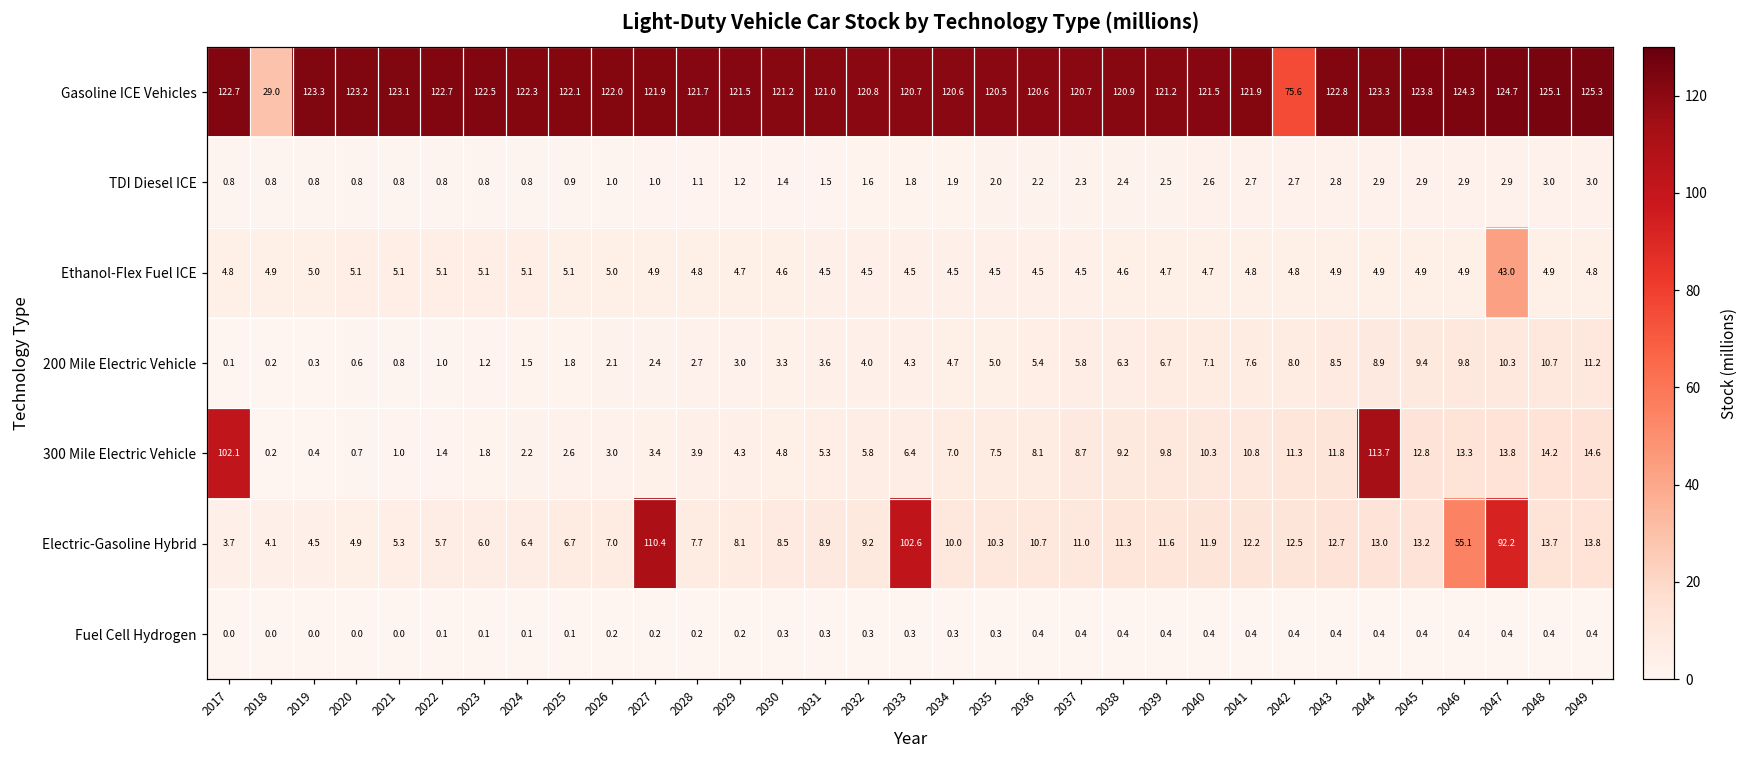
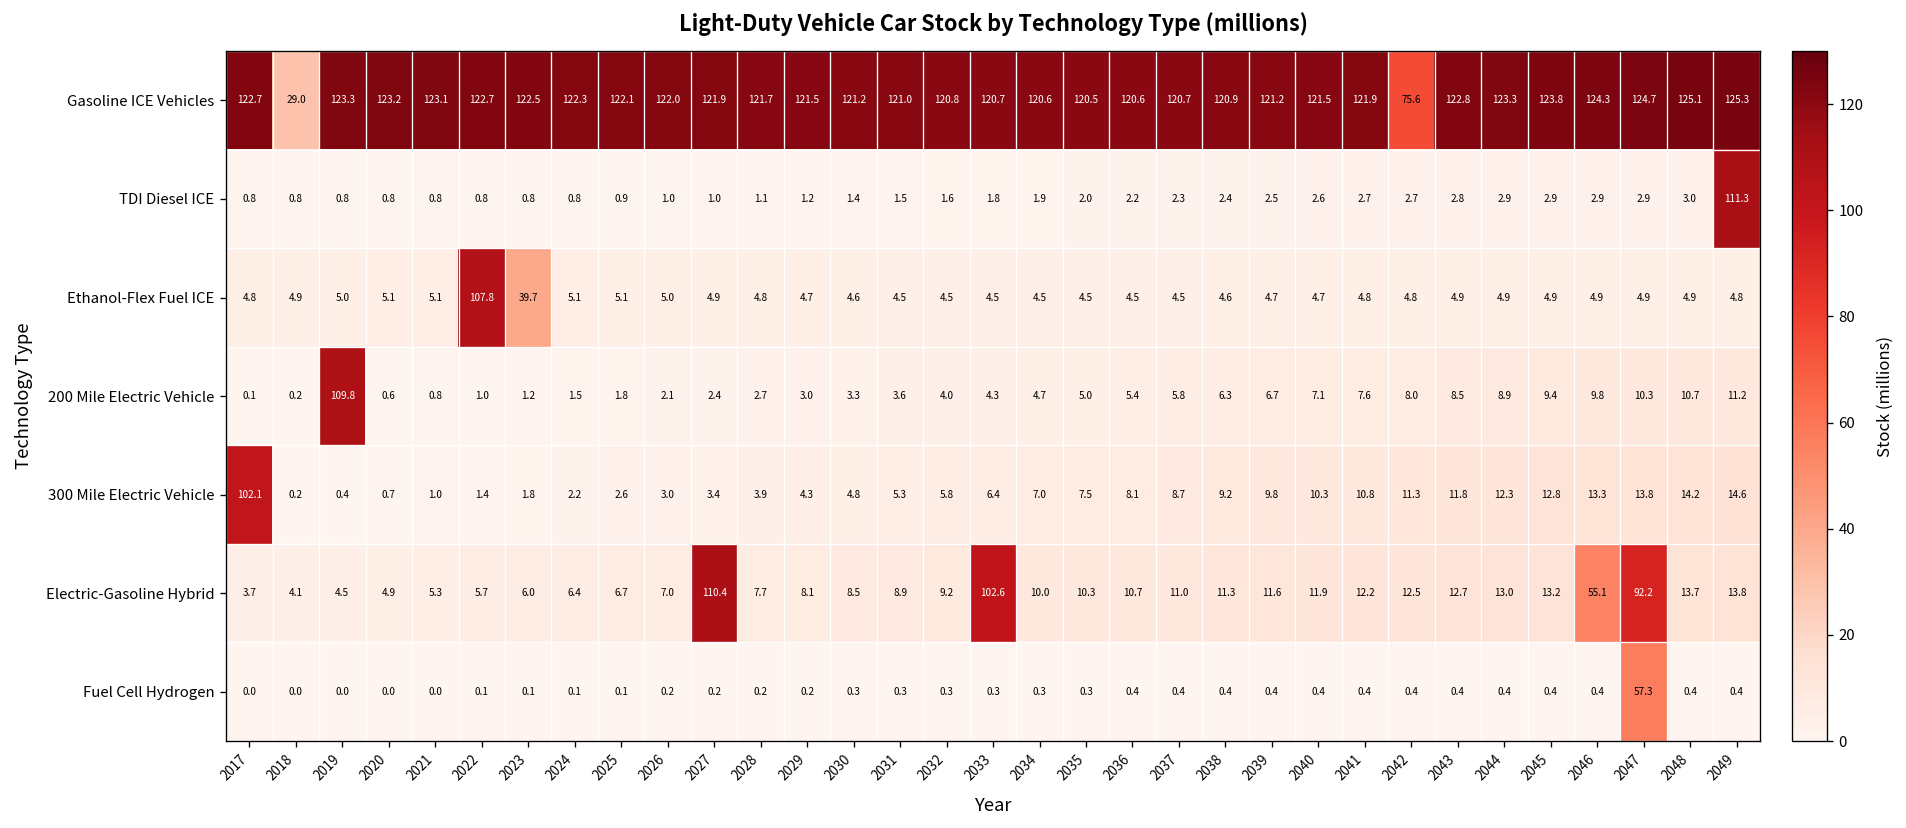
TDI Diesel ICE, 2049: 3.0 -> 111.3
Ethanol-Flex Fuel ICE, 2022: 5.1 -> 107.8
Ethanol-Flex Fuel ICE, 2023: 5.1 -> 39.7
Ethanol-Flex Fuel ICE, 2047: 43.0 -> 4.9
200 Mile Electric Vehicle, 2019: 0.3 -> 109.8
300 Mile Electric Vehicle, 2044: 113.7 -> 12.3
Fuel Cell Hydrogen, 2047: 0.4 -> 57.3
